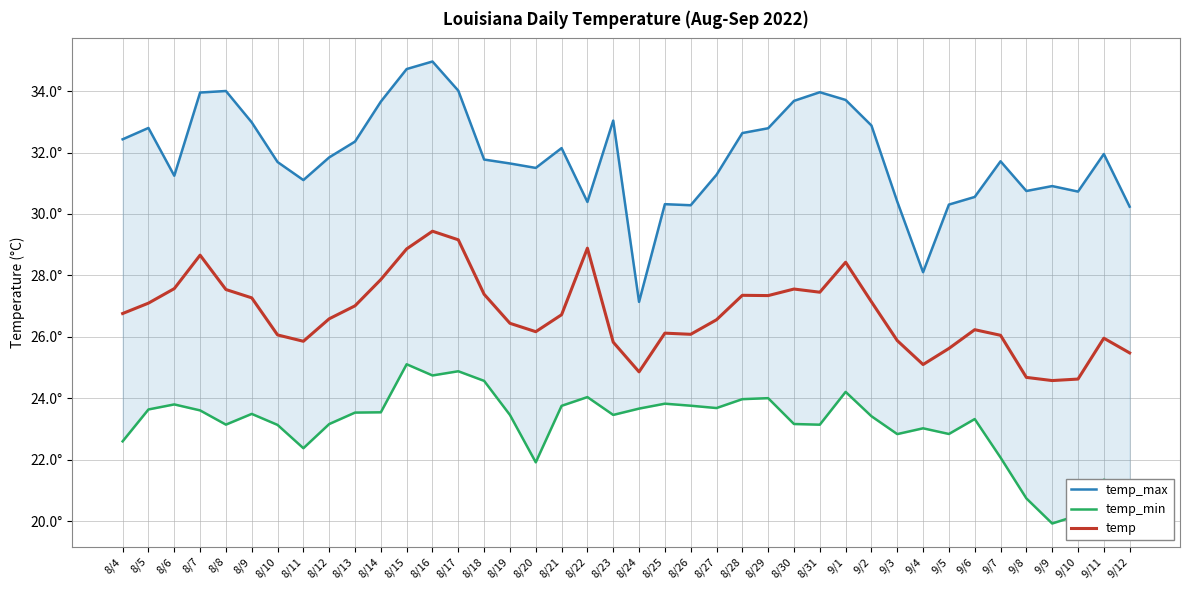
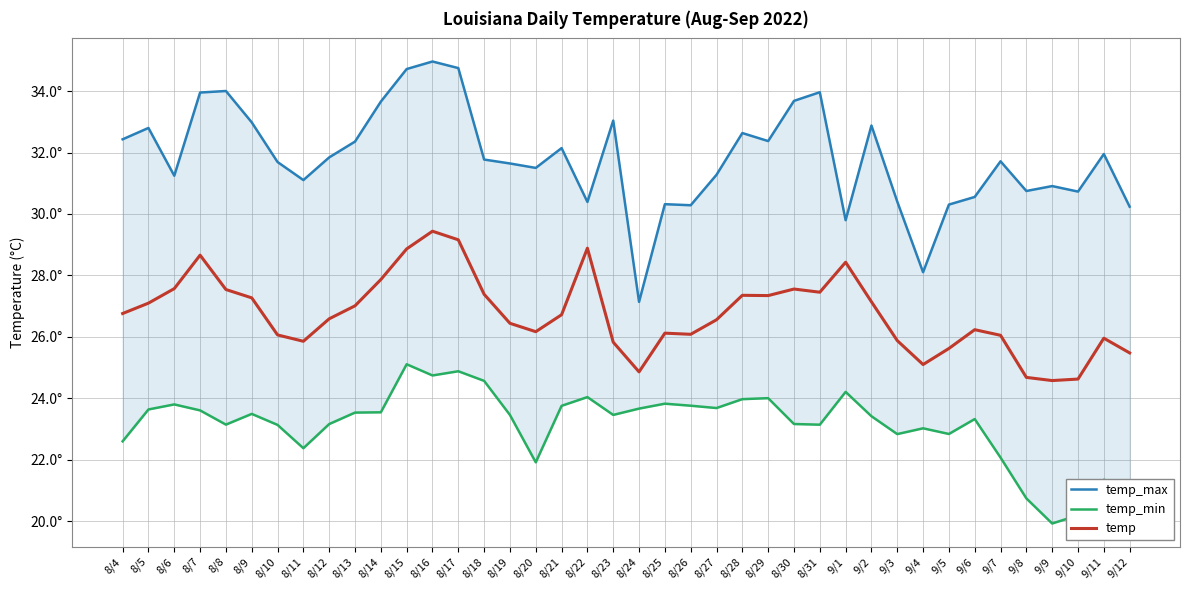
temp_max, 8/17: 34.0° -> 34.7°
temp_max, 8/29: 32.8° -> 32.4°
temp_max, 9/1: 33.7° -> 29.8°
